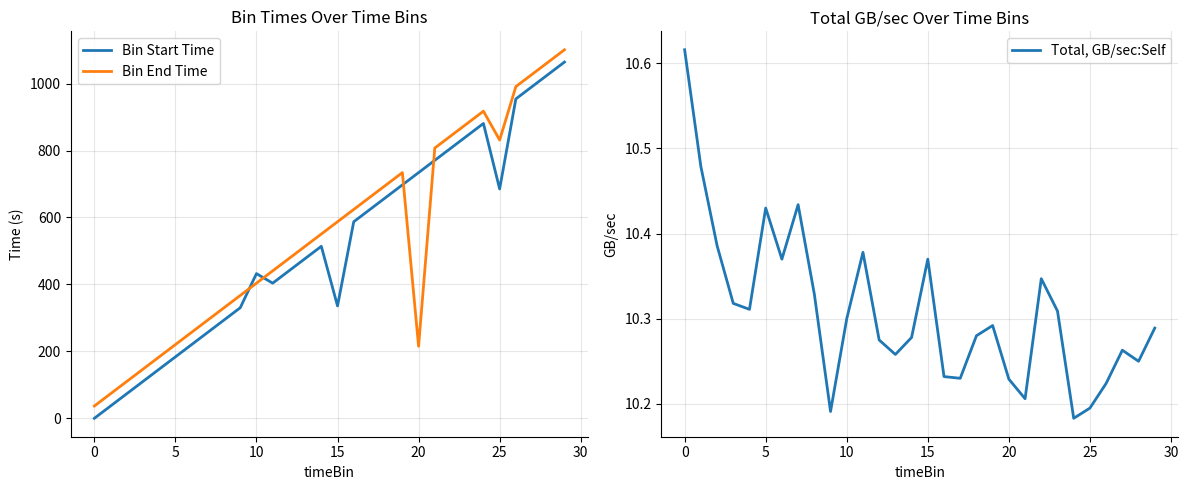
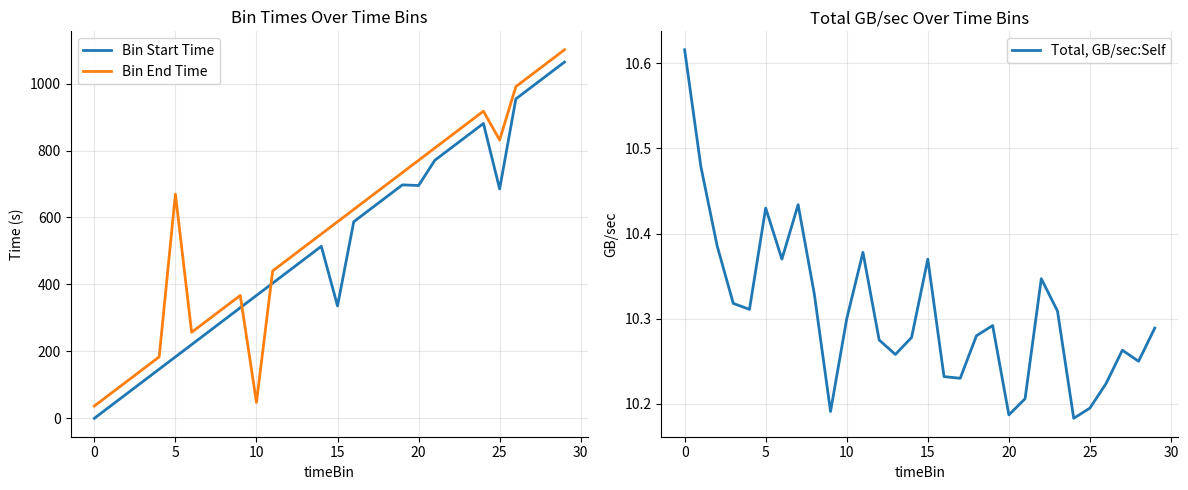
Bin Times Over Time Bins, Bin End Time, 5: 220 -> 670
Bin Times Over Time Bins, Bin Start Time, 10: 430 -> 370
Bin Times Over Time Bins, Bin End Time, 10: 400 -> 50
Bin Times Over Time Bins, Bin Start Time, 20: 730 -> 700
Bin Times Over Time Bins, Bin End Time, 20: 220 -> 770
Total GB/sec Over Time Bins, 20: 10.23 -> 10.19
